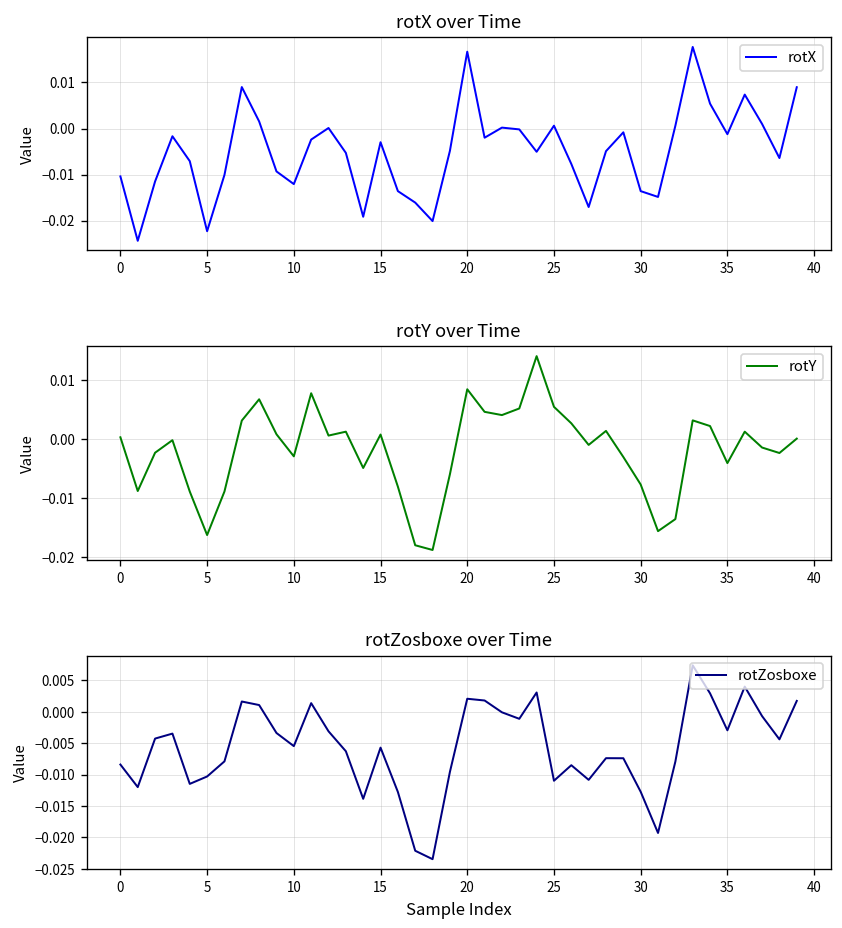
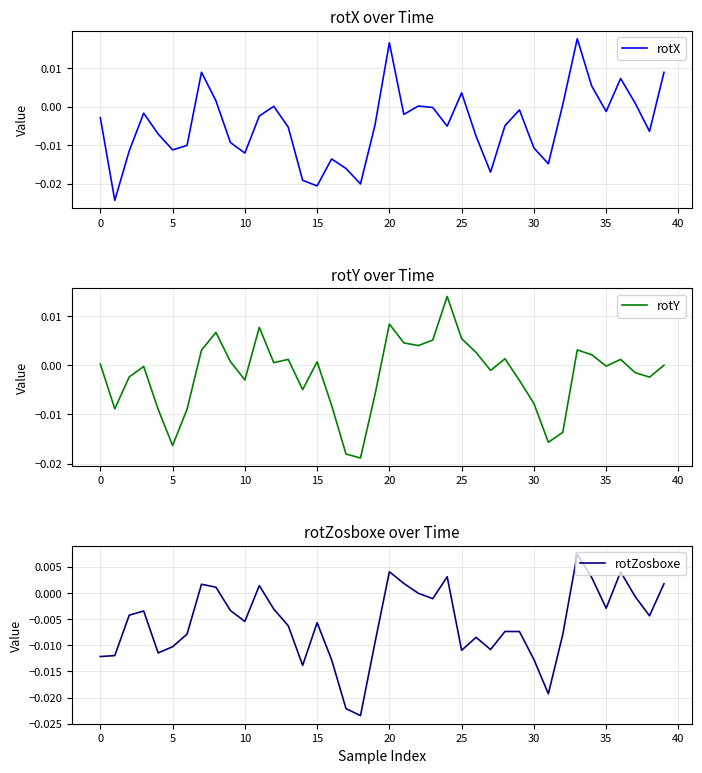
rotX over Time, 0: -0.010 -> -0.003
rotX over Time, 5: -0.022 -> -0.011
rotX over Time, 15: -0.003 -> -0.021
rotX over Time, 25: 0.001 -> 0.004
rotX over Time, 30: -0.014 -> -0.011
rotY over Time, 35: -0.004 -> 0.000
rotZosboxe over Time, 0: -0.008 -> -0.012
rotZosboxe over Time, 20: 0.002 -> 0.004
